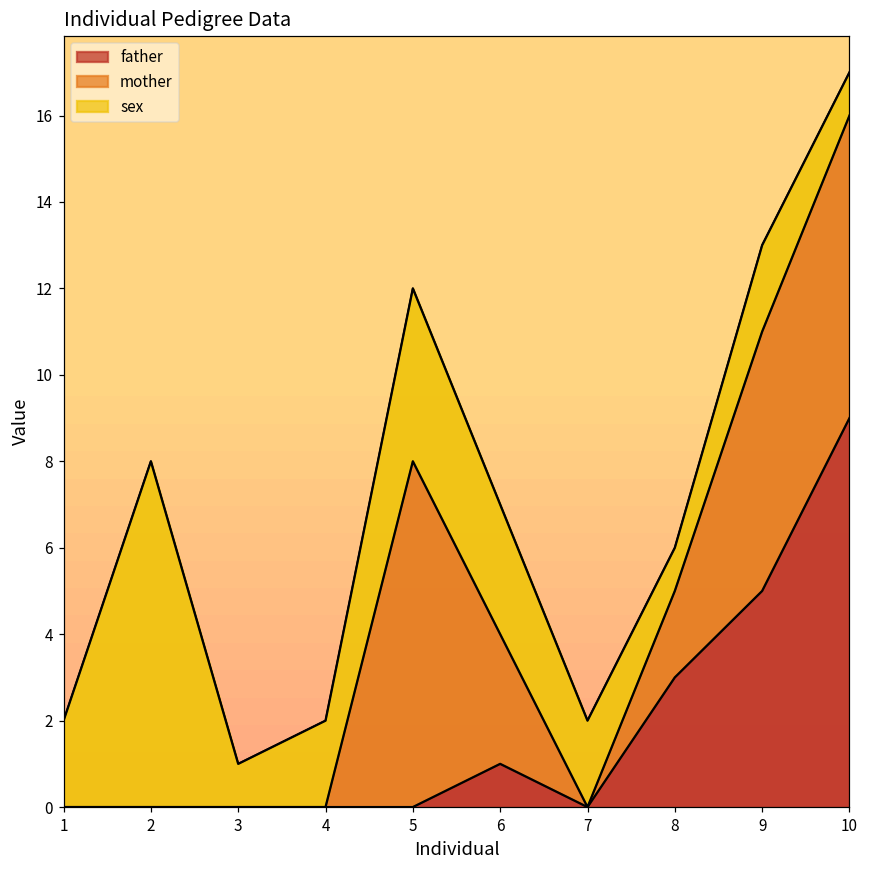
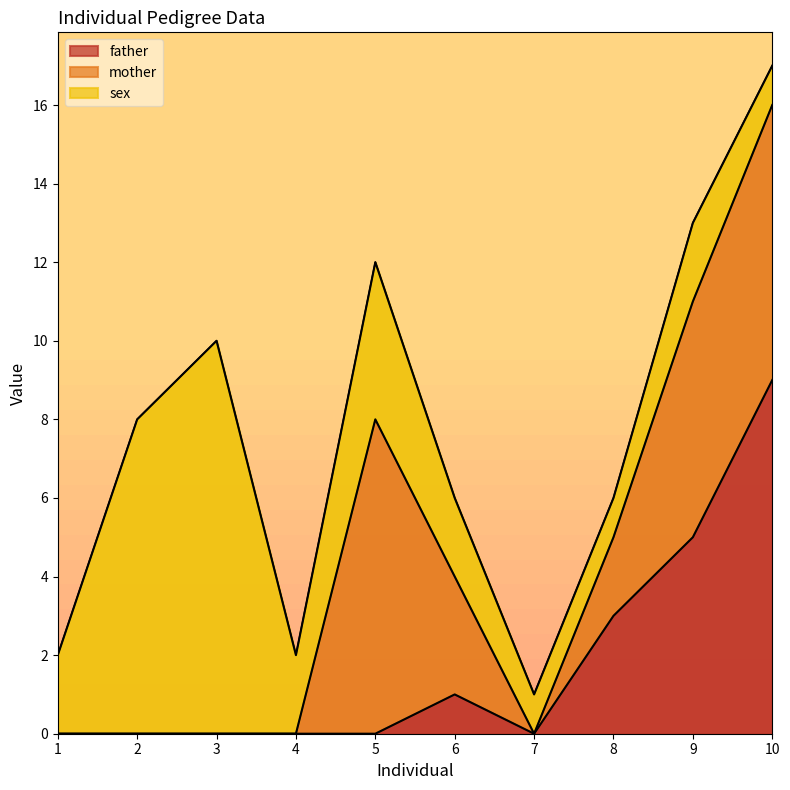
sex, 3: 1 -> 10
sex, 6: 3 -> 2
sex, 7: 2 -> 1
